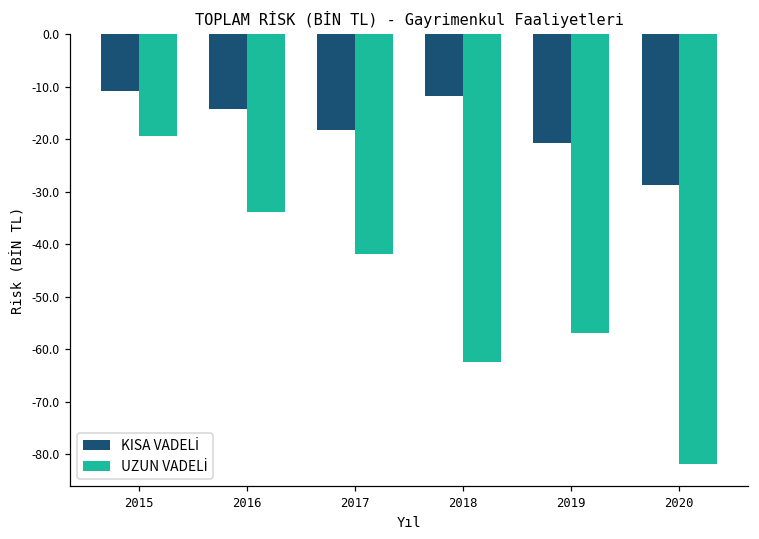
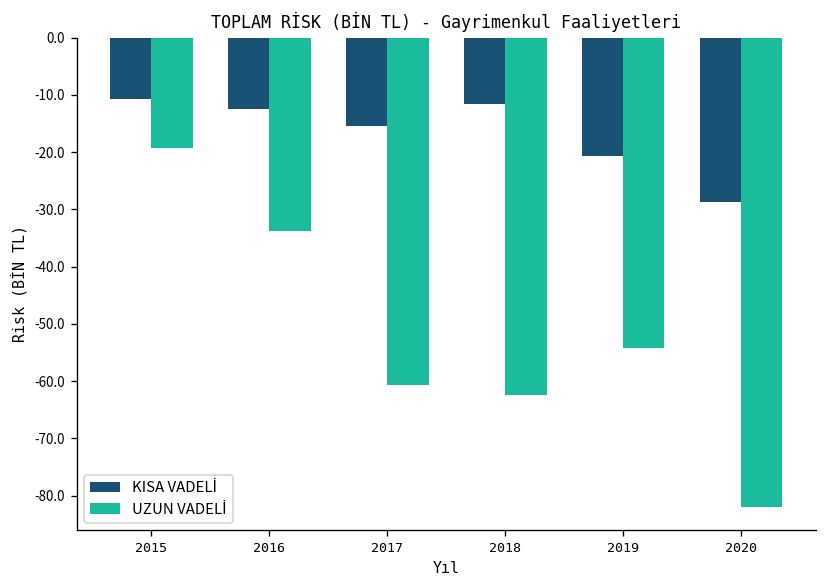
KISA VADELİ, 2016: -14 -> -12
KISA VADELİ, 2017: -18 -> -15
UZUN VADELİ, 2017: -42 -> -61
UZUN VADELİ, 2019: -57 -> -54
